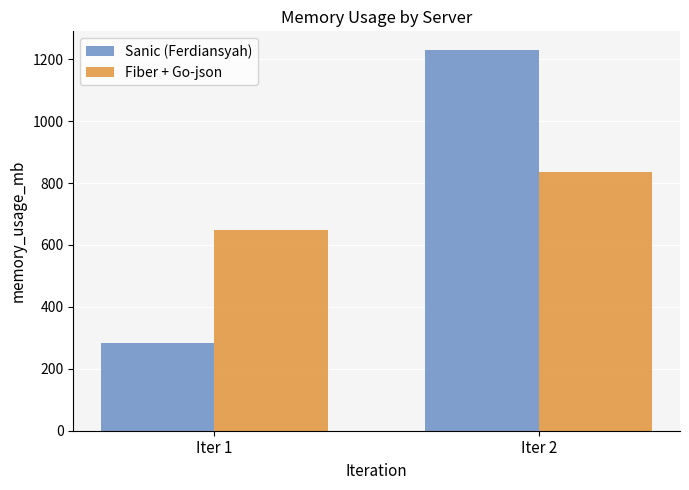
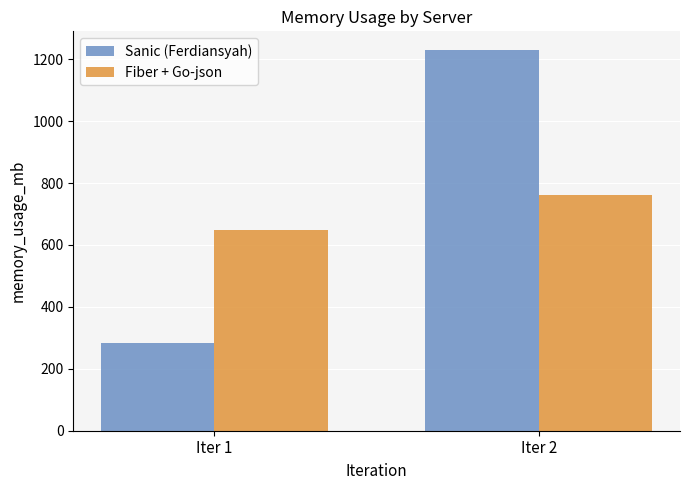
Fiber + Go-json, Iter 2: 830 -> 760
